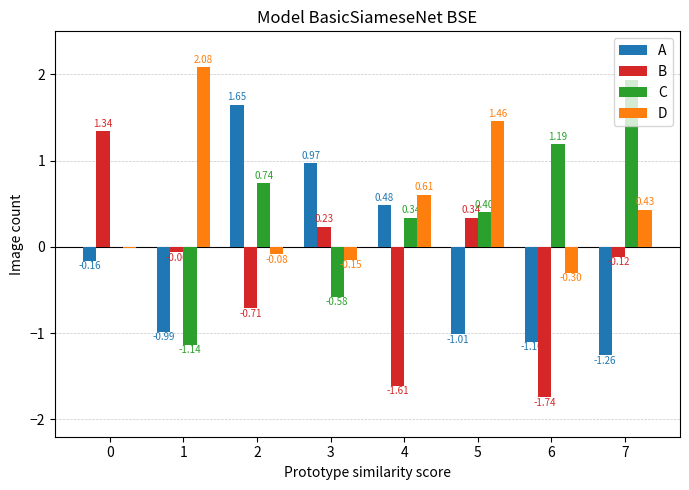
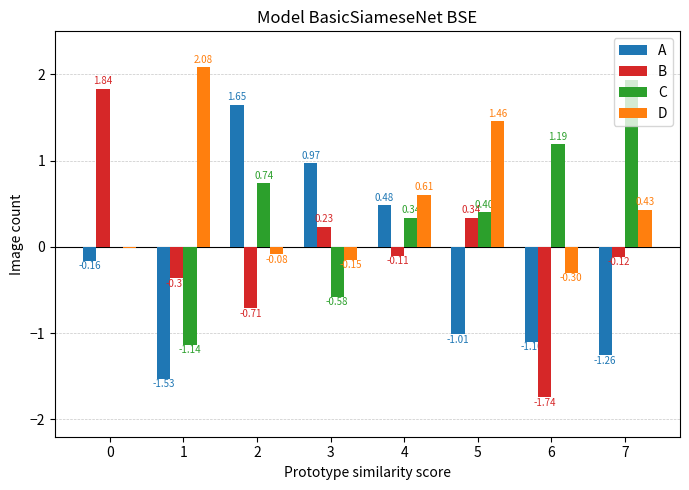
B, 0: 1.34 -> 1.84
A, 1: -0.99 -> -1.53
B, 1: -0.06 -> -0.37
B, 4: -1.61 -> -0.11
